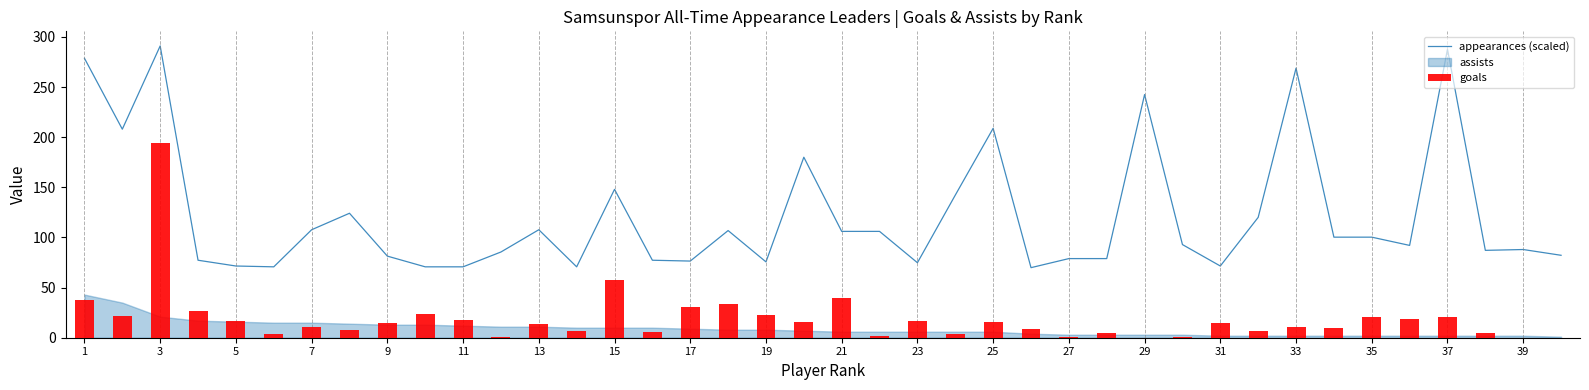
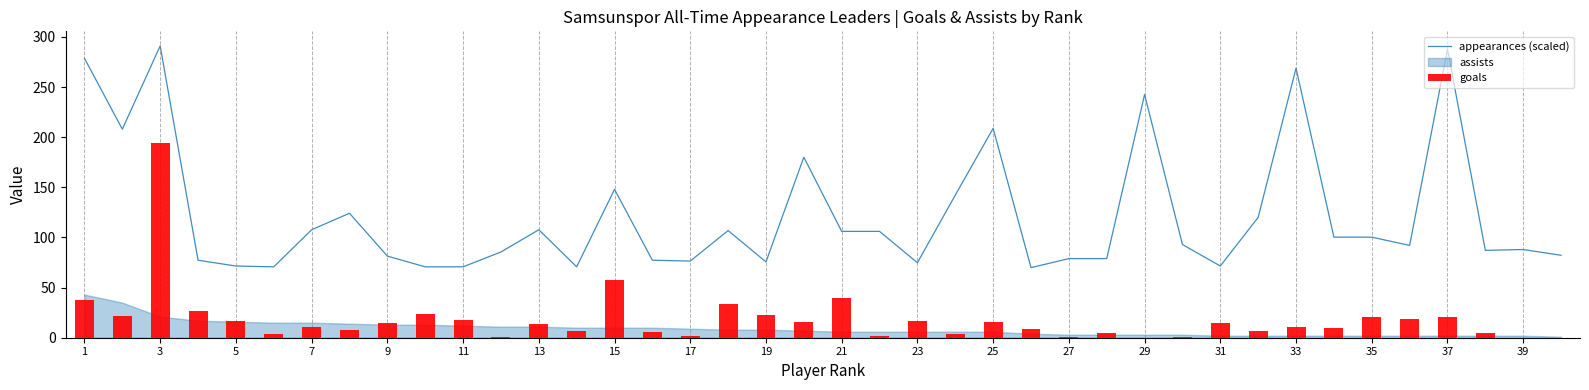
goals, 17: 31 -> 2
